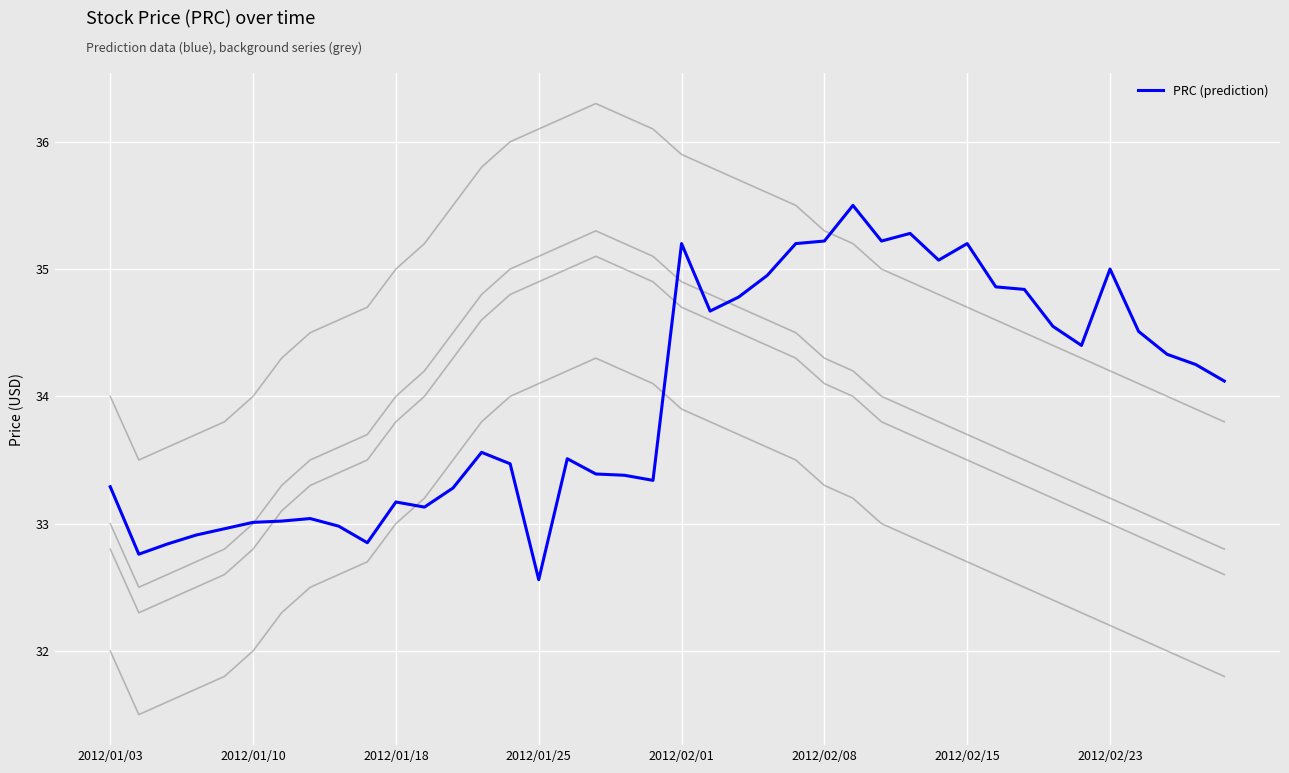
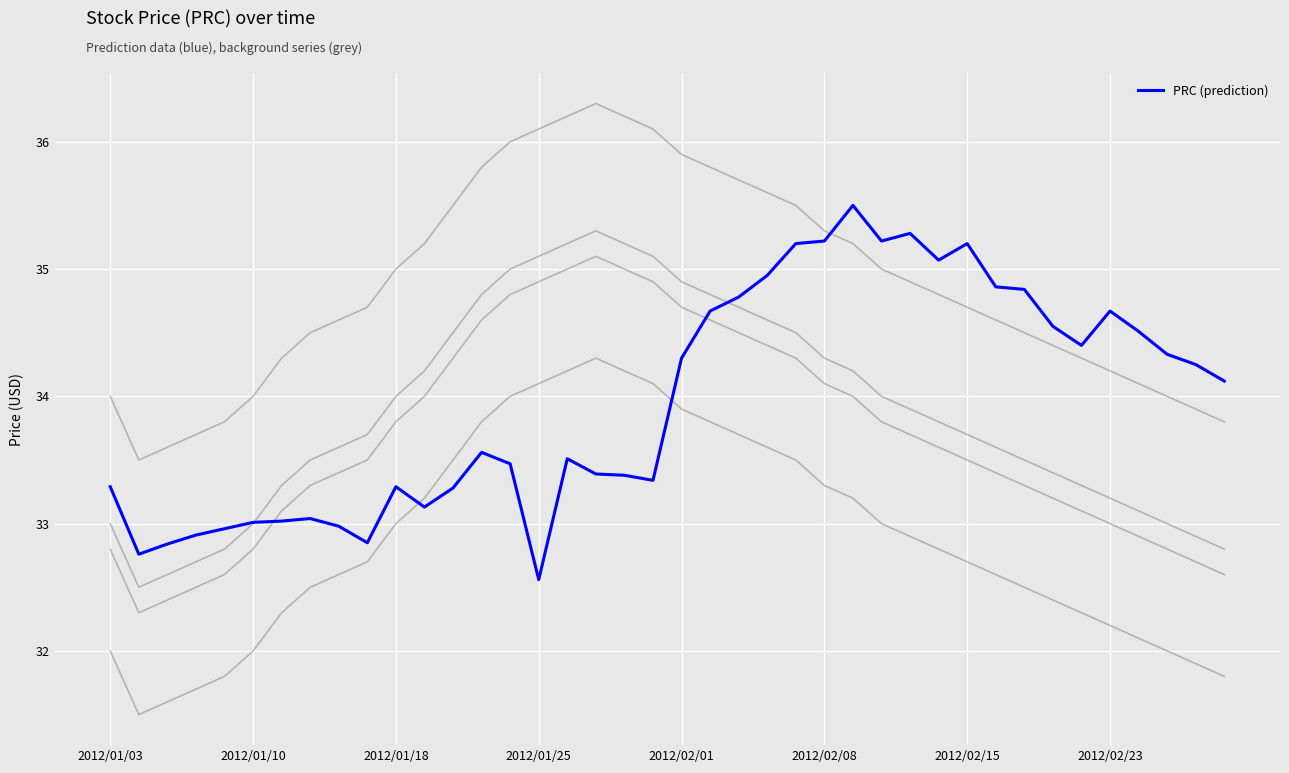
PRC (prediction), 2012/01/18: 33.17 -> 33.29
PRC (prediction), 2012/02/01: 35.2 -> 34.3
PRC (prediction), 2012/02/23: 35.00 -> 34.67
